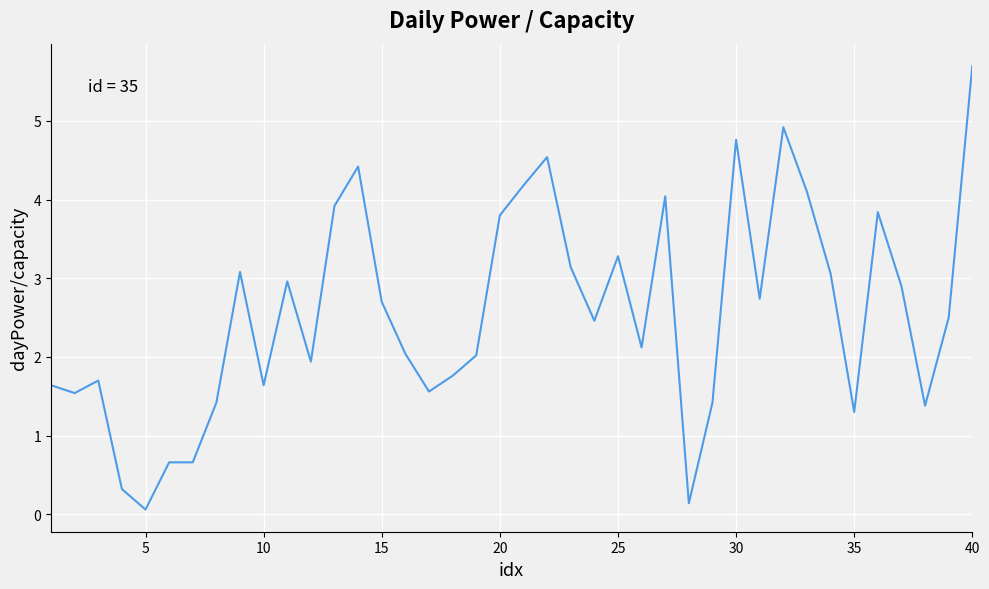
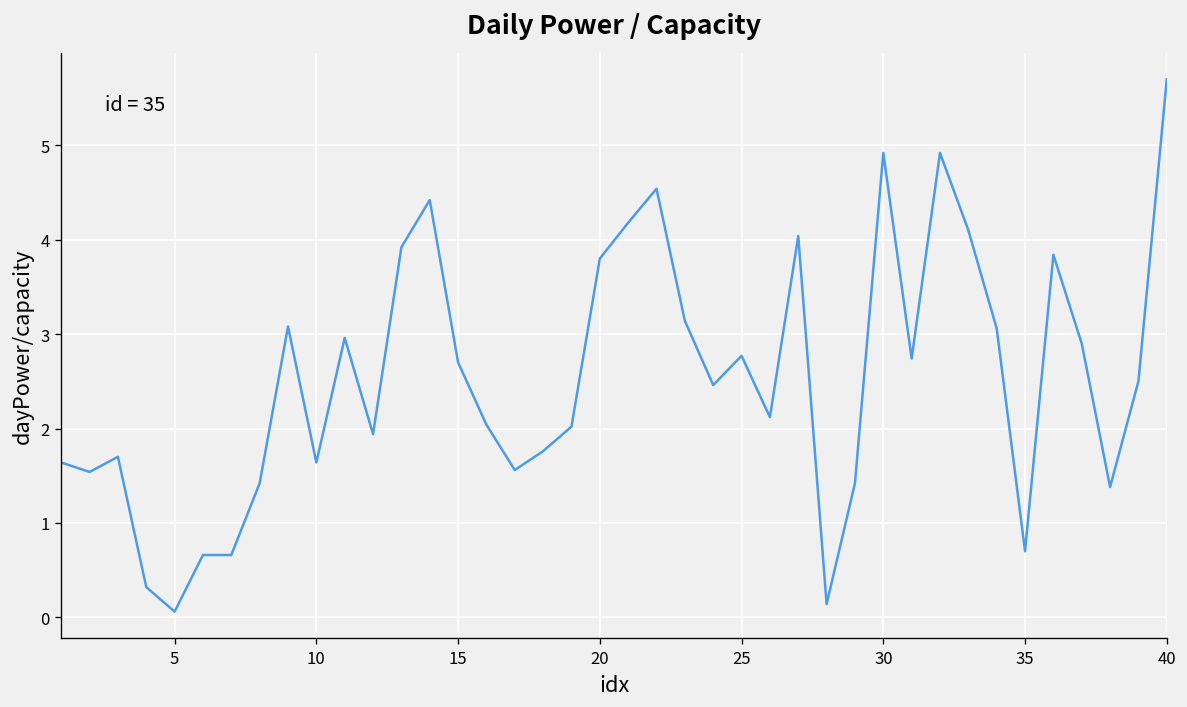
25: 3.3 -> 2.8
30: 4.8 -> 4.9
35: 1.3 -> 0.7
